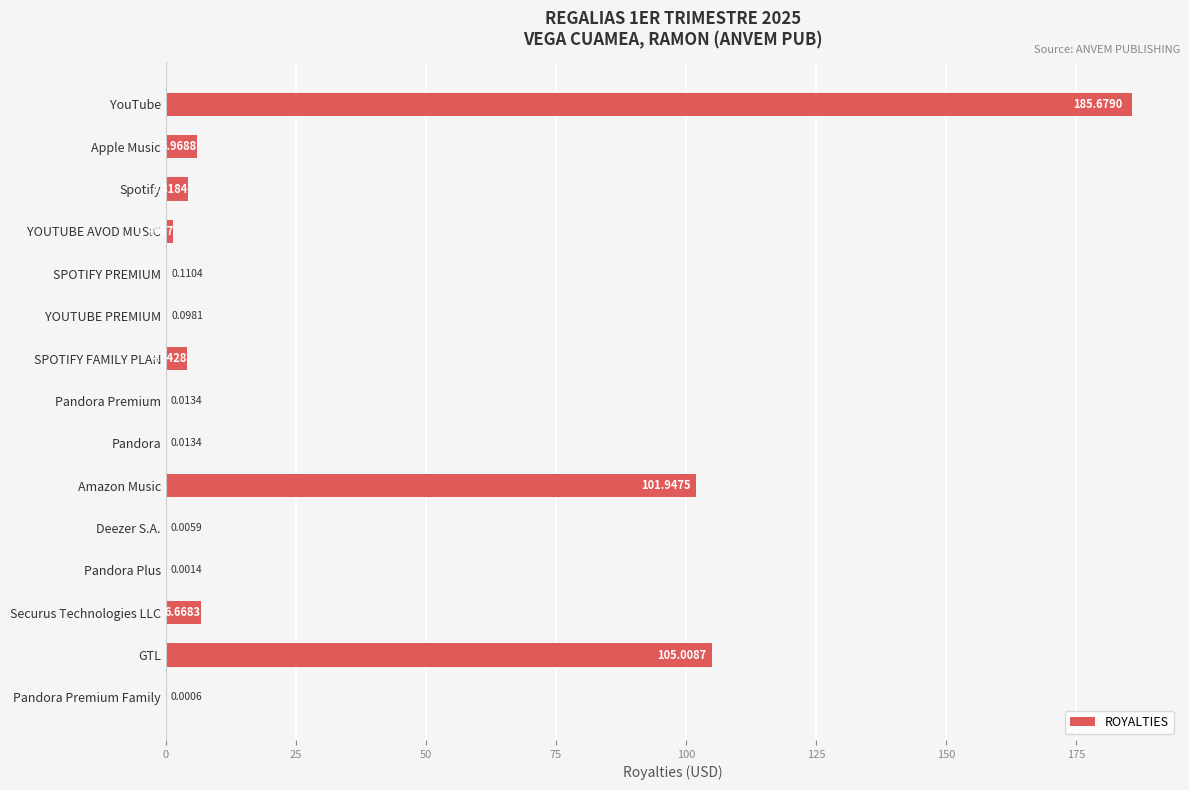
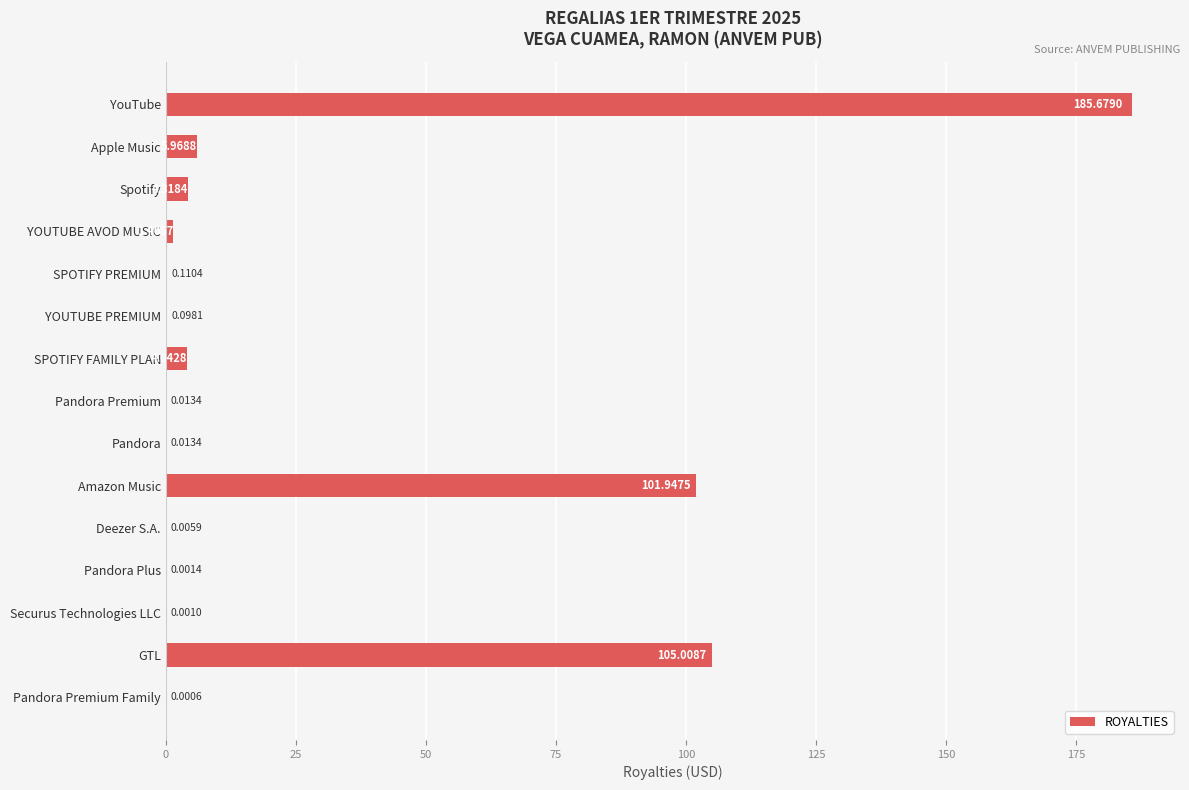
Securus Technologies LLC: 6.6683 -> 0.0010
